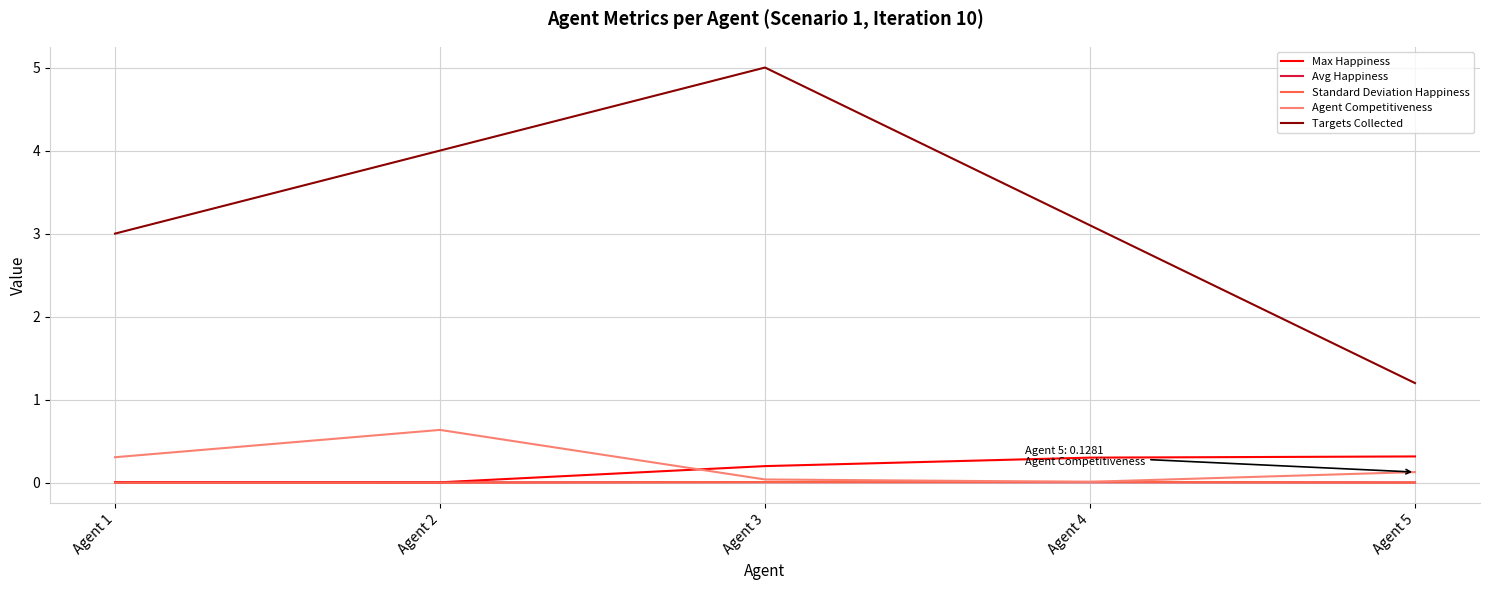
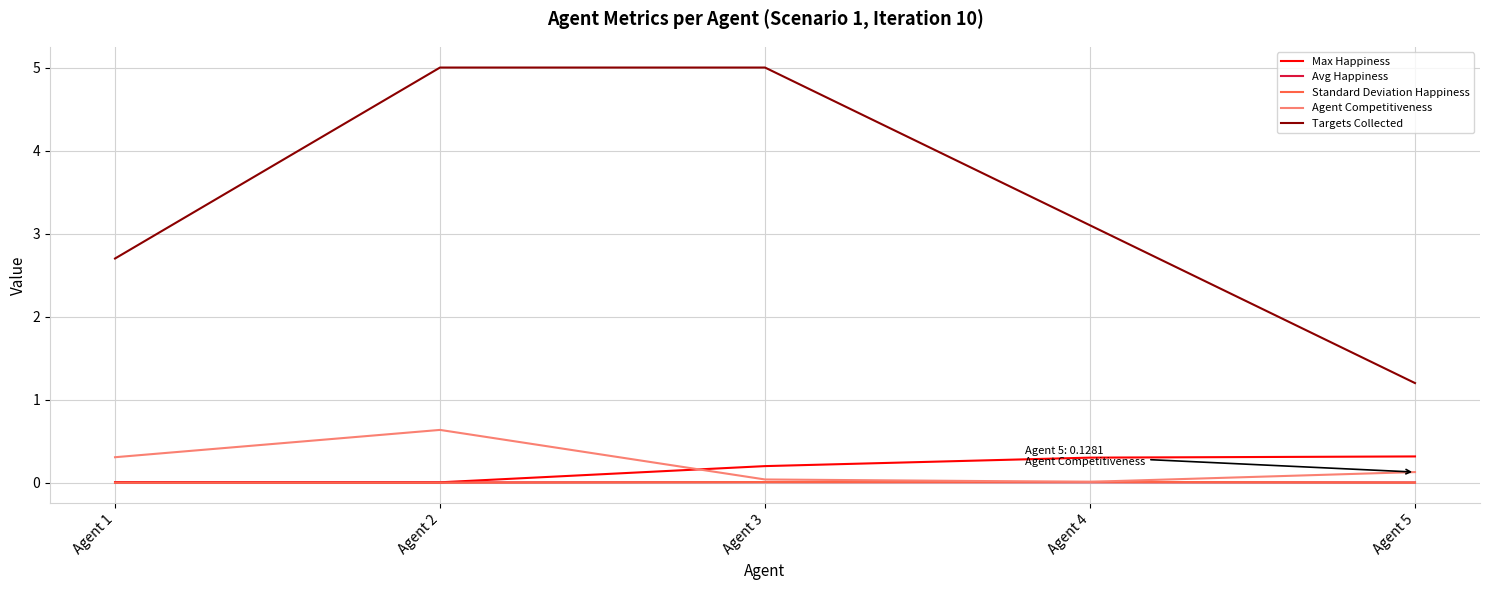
Targets Collected, Agent 1: 3.0 -> 2.7
Targets Collected, Agent 2: 4 -> 5
